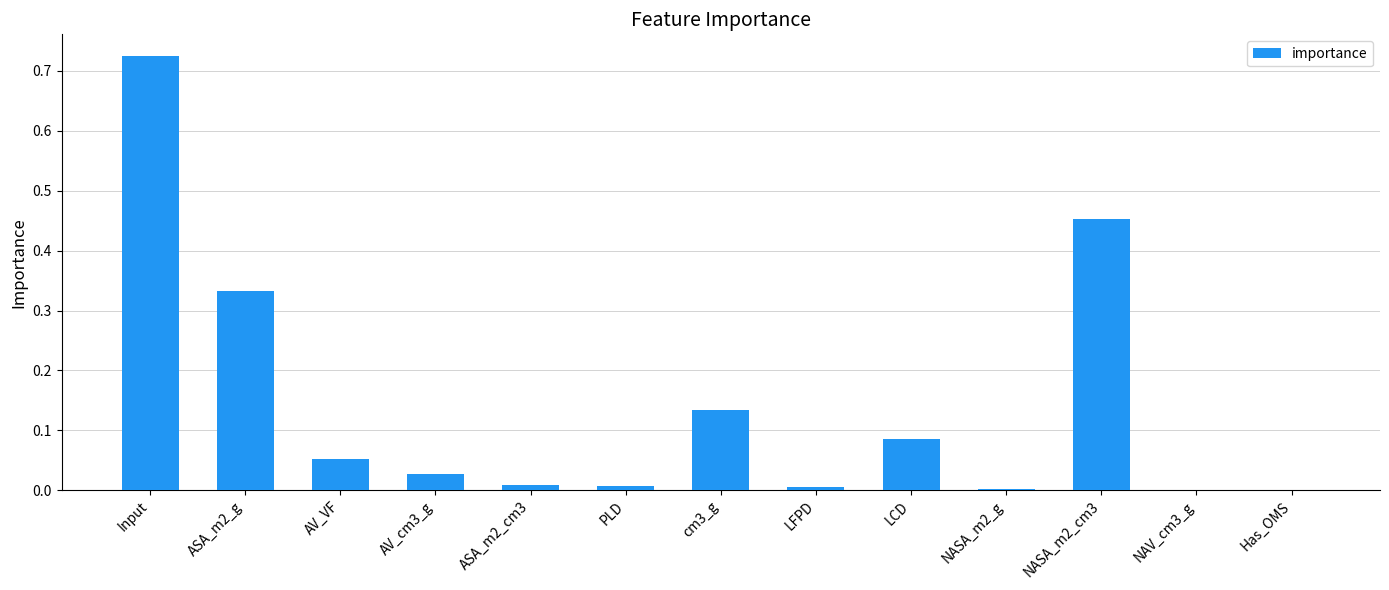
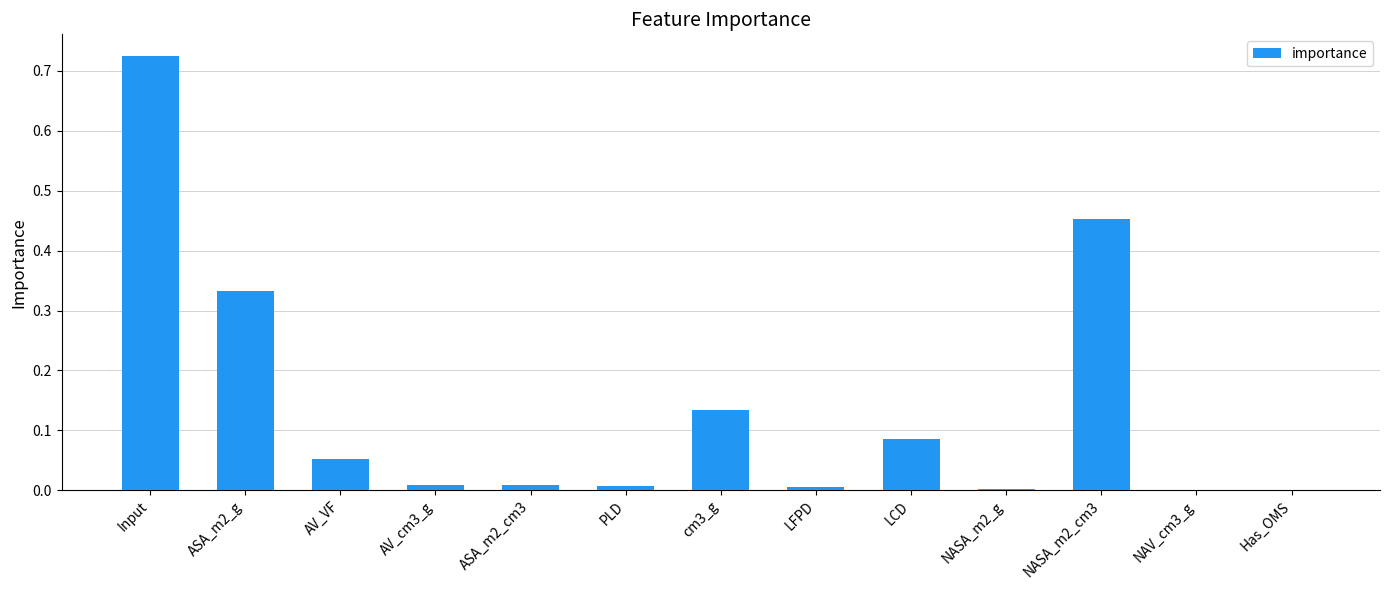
AV_cm3_g: 0.03 -> 0.01
